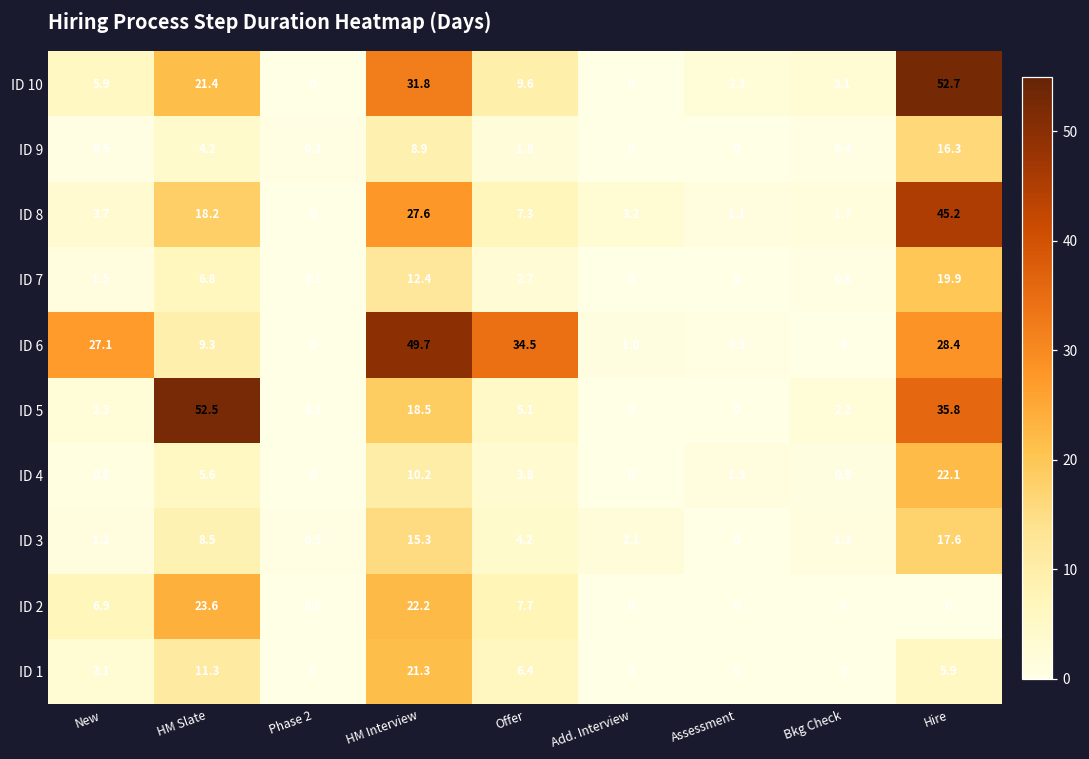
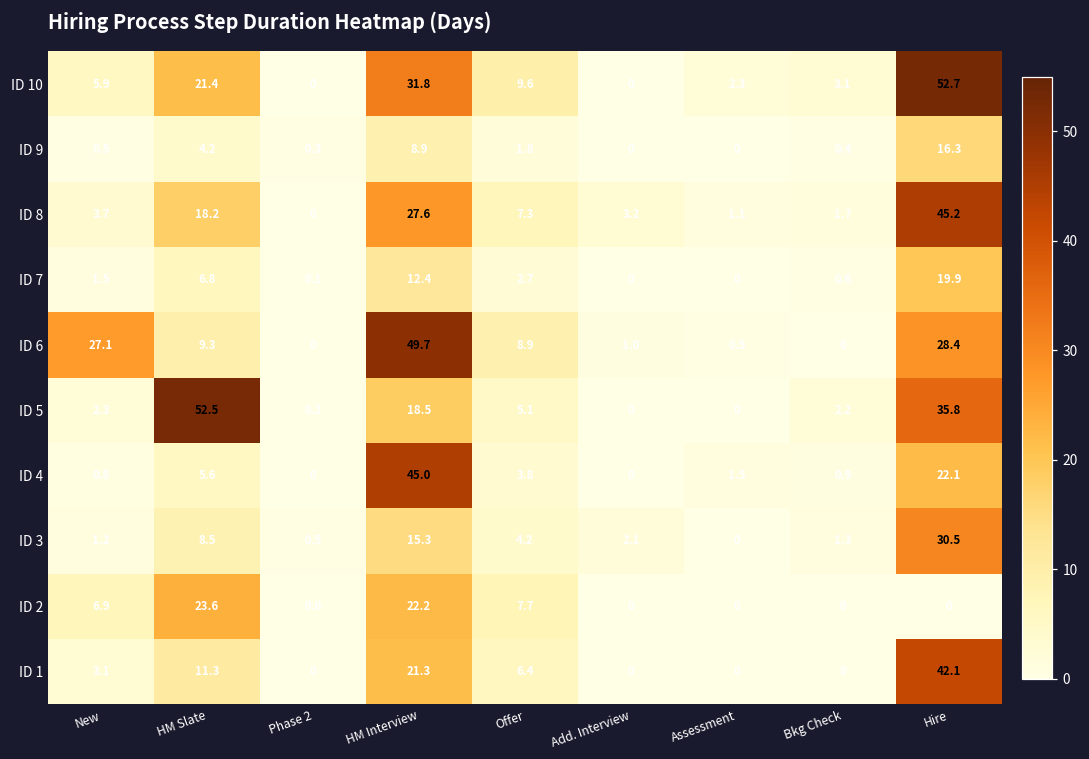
ID 6, Offer: 34.5 -> 8.9
ID 4, HM Interview: 10.2 -> 45.0
ID 3, Hire: 17.6 -> 30.5
ID 1, Hire: 5.9 -> 42.1
